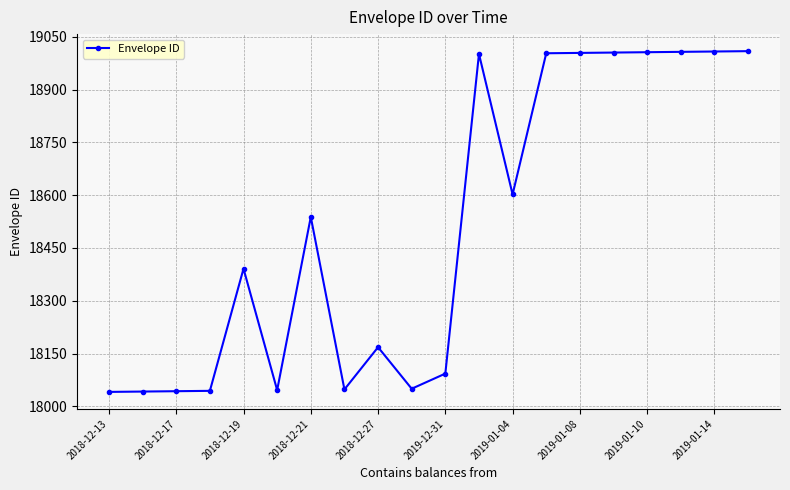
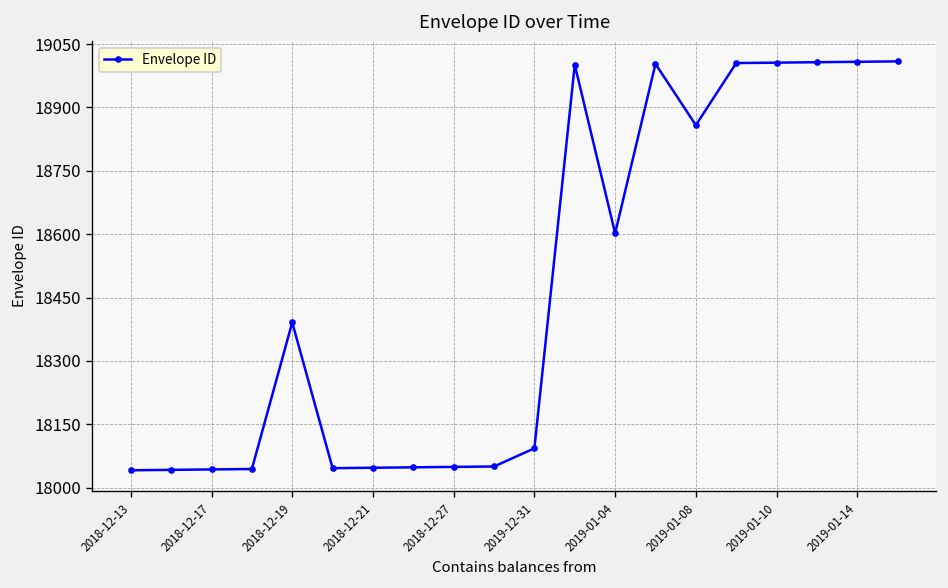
2018-12-21: 18540 -> 18050
2018-12-27: 18170 -> 18050
2019-01-08: 19000 -> 18860
